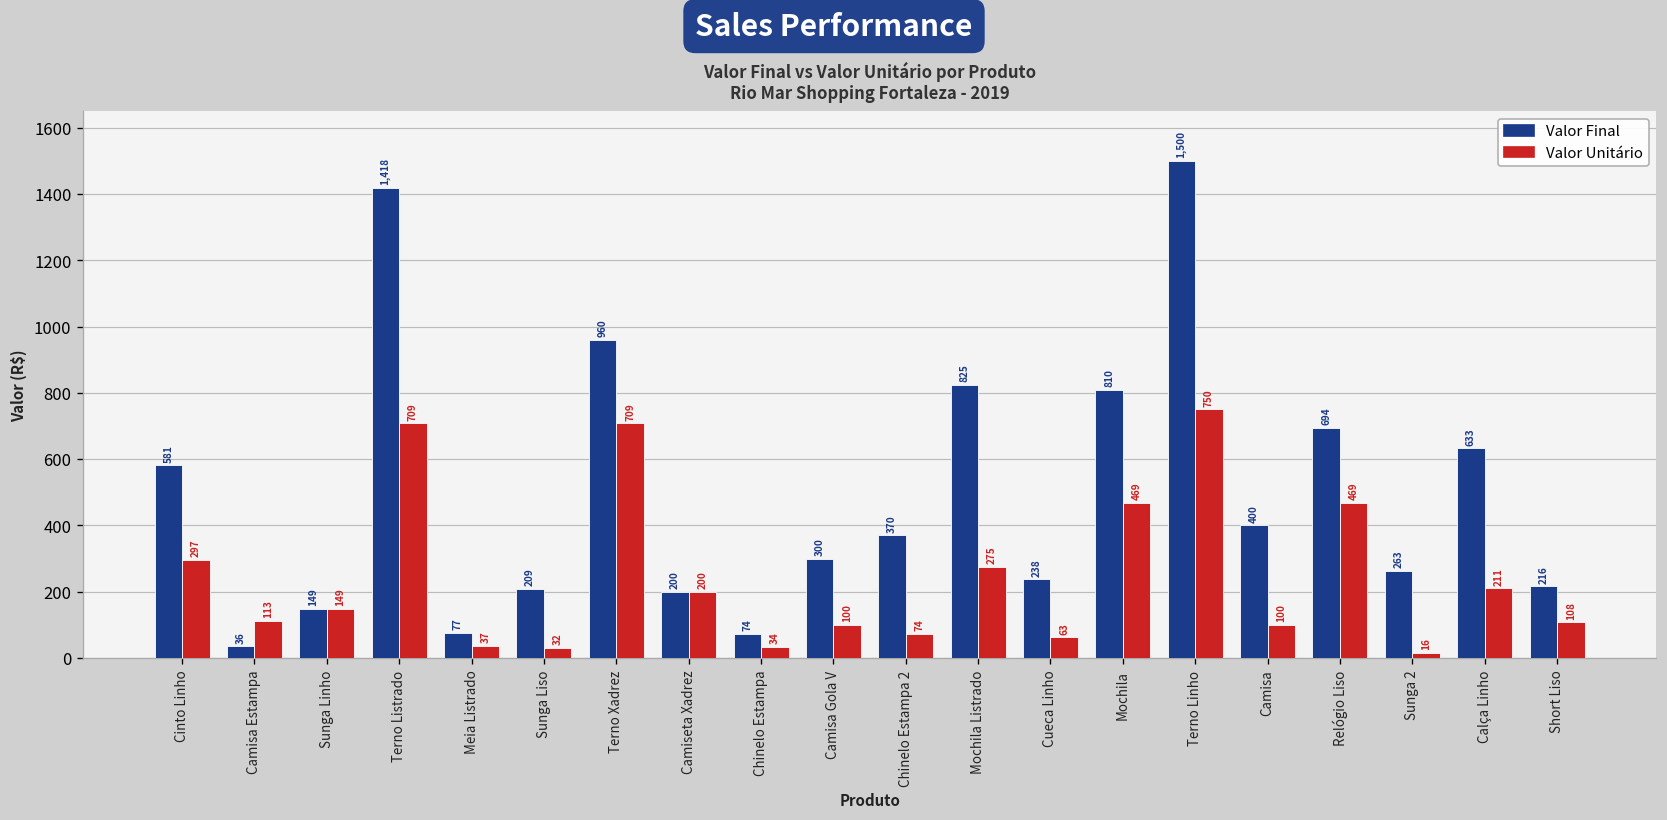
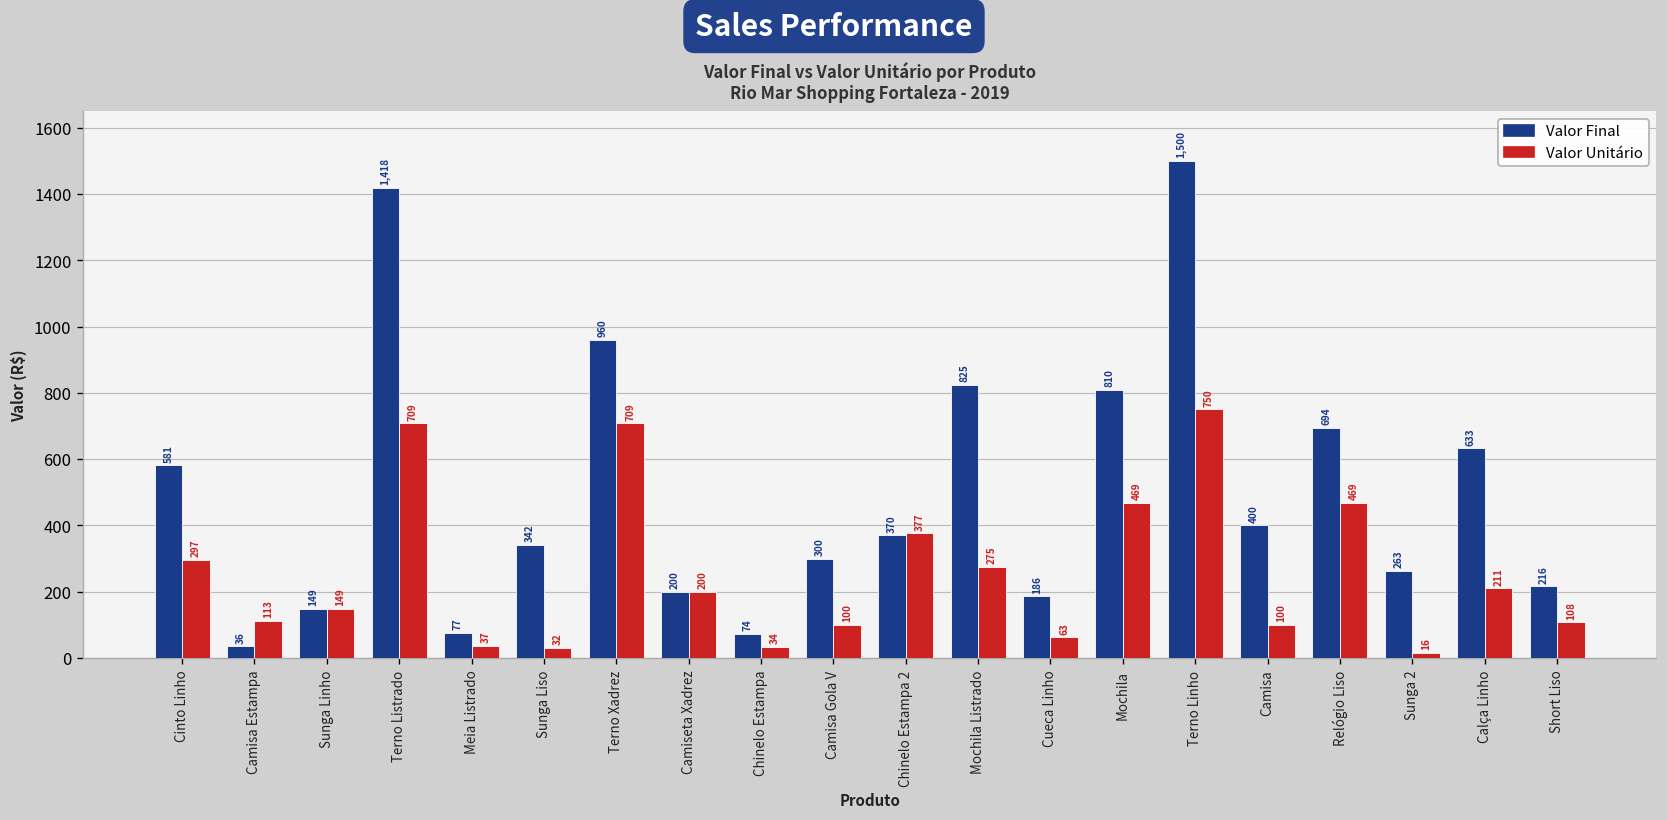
Valor Final, Sunga Liso: 209 -> 342
Valor Unitário, Chinelo Estampa 2: 74 -> 377
Valor Final, Cueca Linho: 238 -> 186
